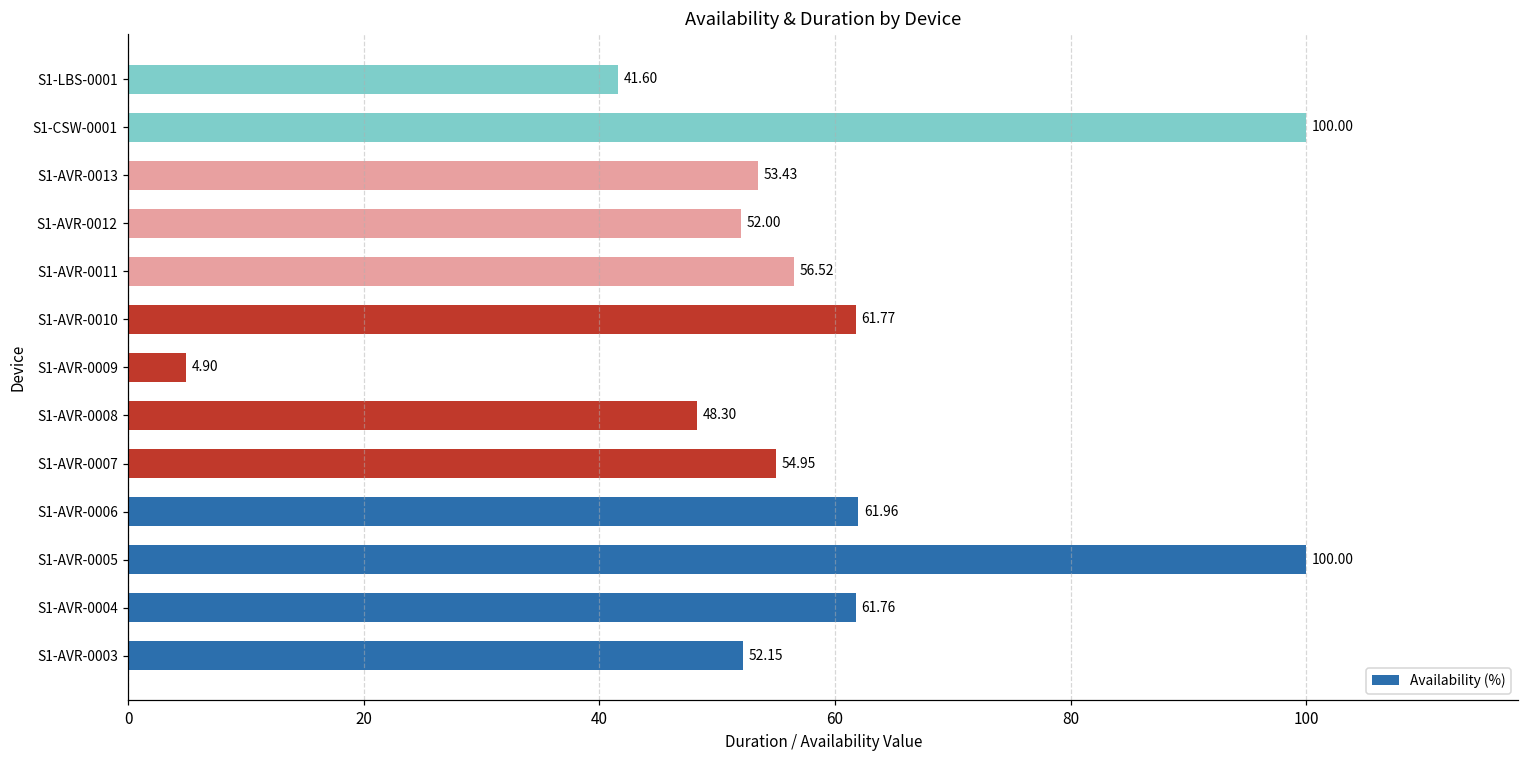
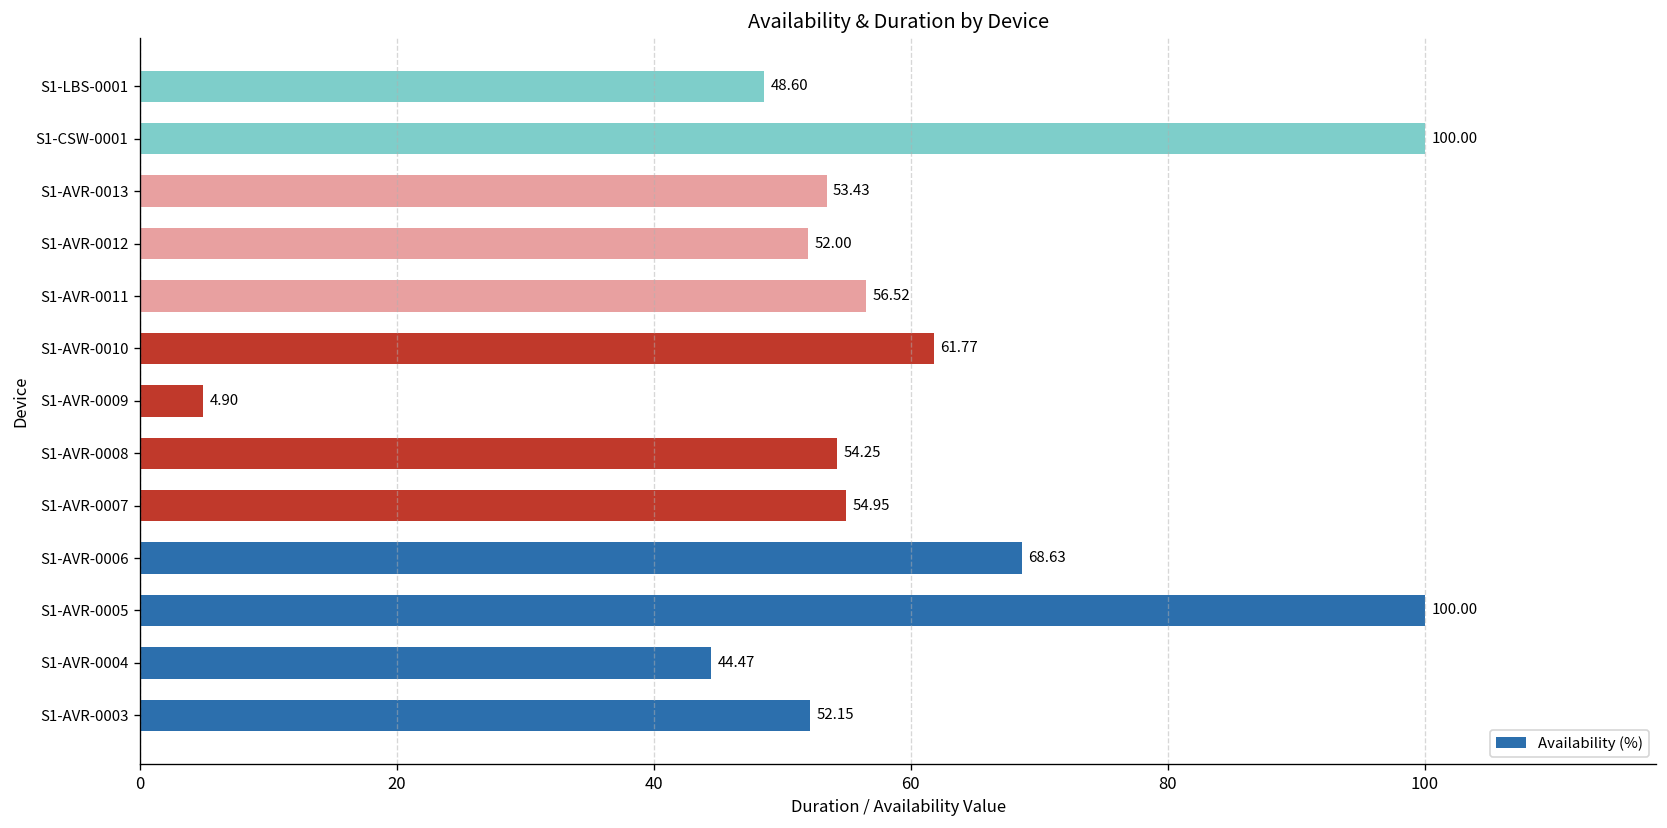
S1-LBS-0001: 41.60 -> 48.60
S1-AVR-0008: 48.30 -> 54.25
S1-AVR-0006: 61.96 -> 68.63
S1-AVR-0004: 61.76 -> 44.47
